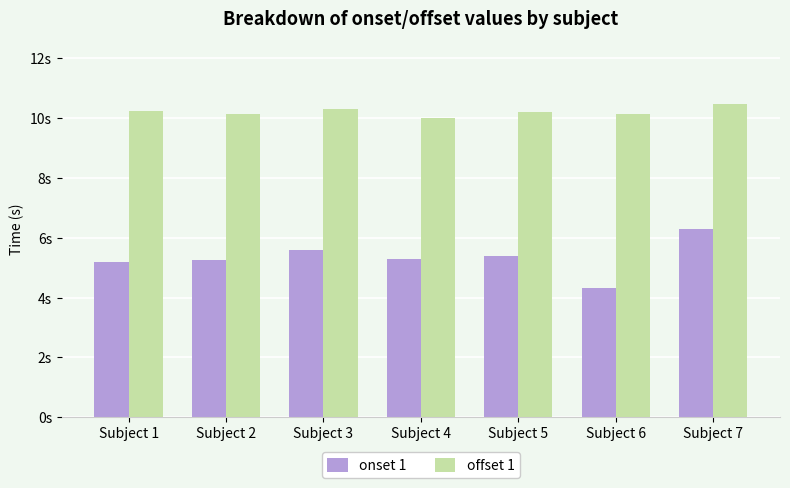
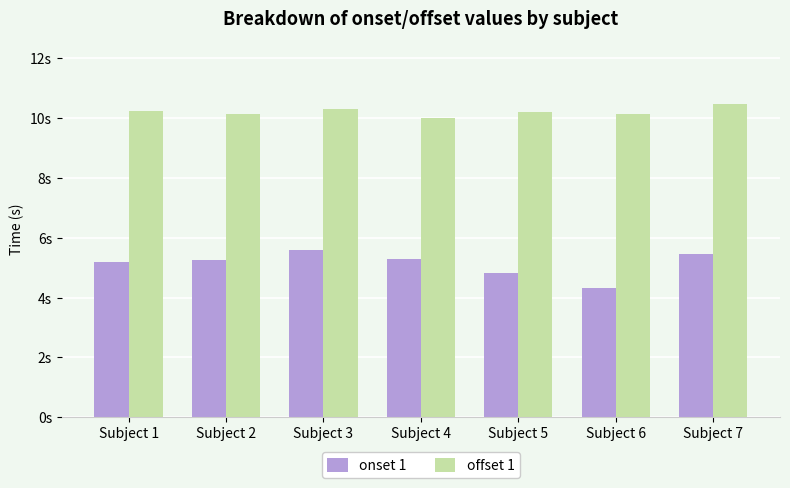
onset 1, Subject 5: 5.4s -> 4.8s
onset 1, Subject 7: 6.3s -> 5.5s
